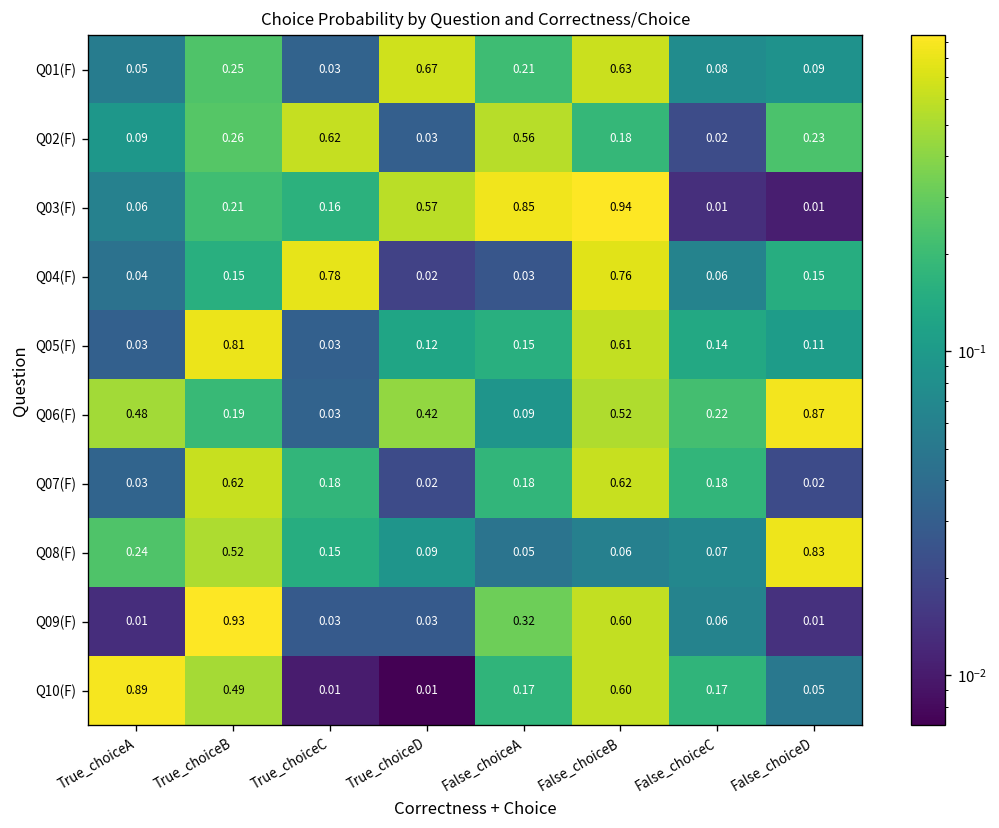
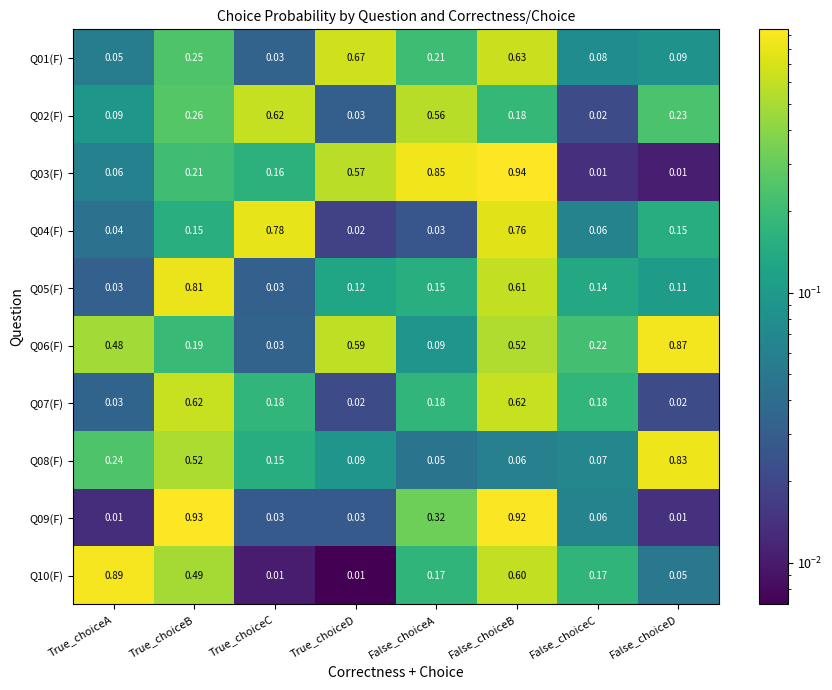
Q06(F), True_choiceD: 0.42 -> 0.59
Q09(F), False_choiceB: 0.60 -> 0.92
